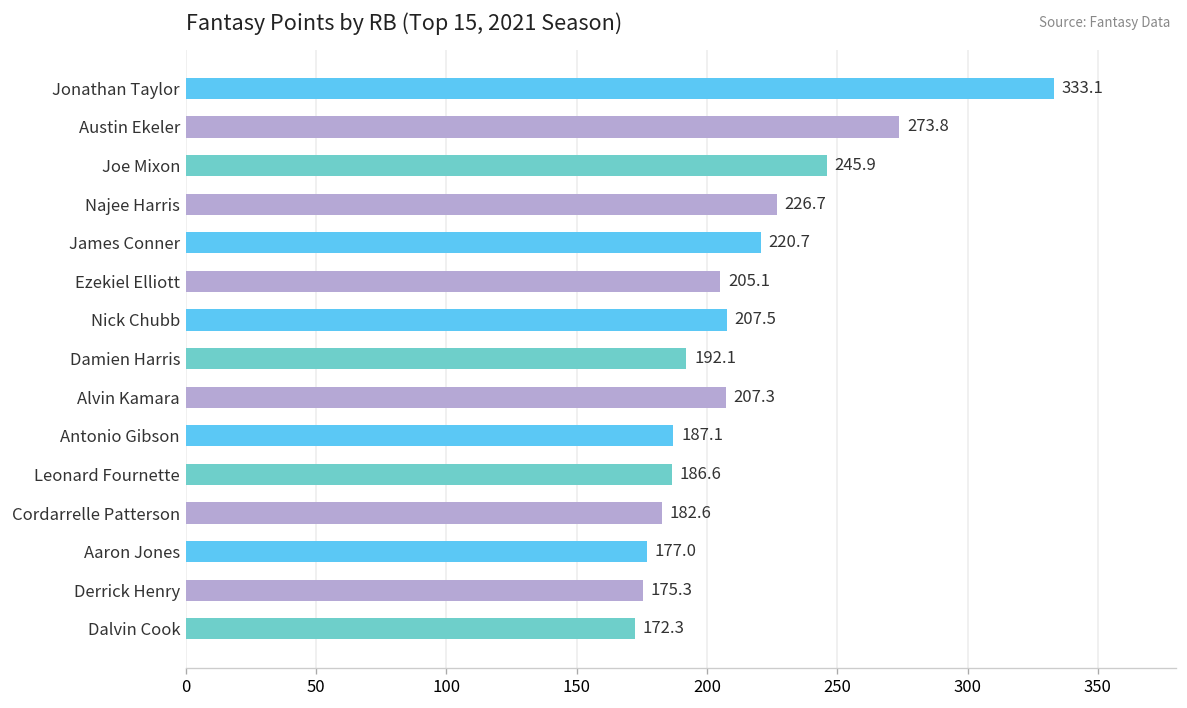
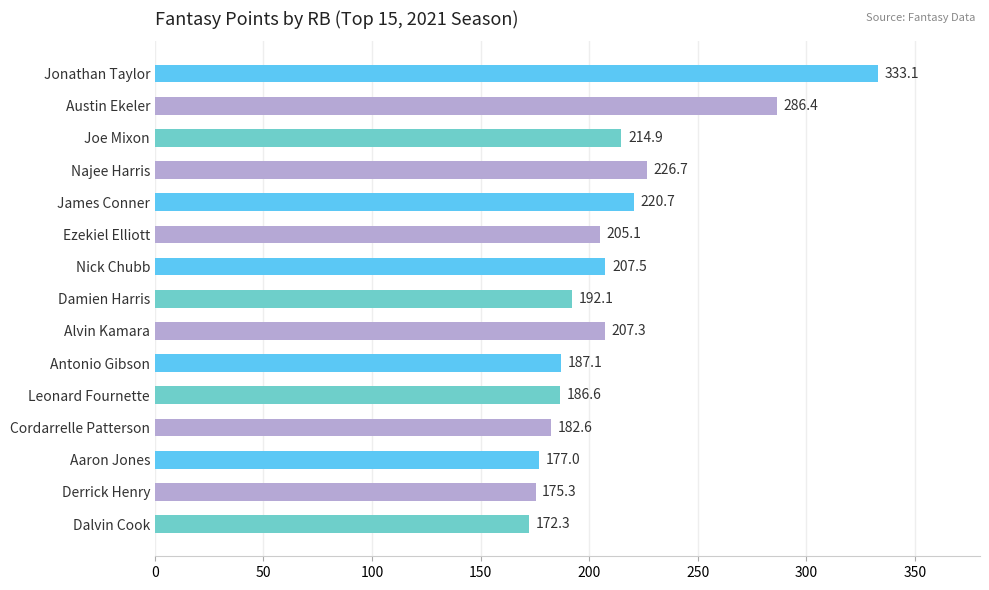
Austin Ekeler: 273.8 -> 286.4
Joe Mixon: 245.9 -> 214.9
